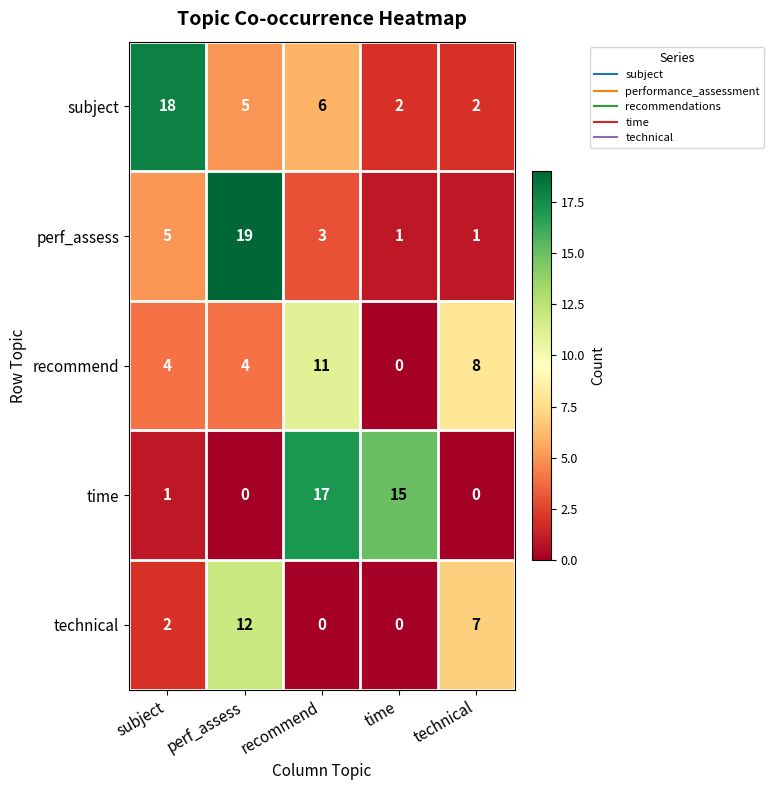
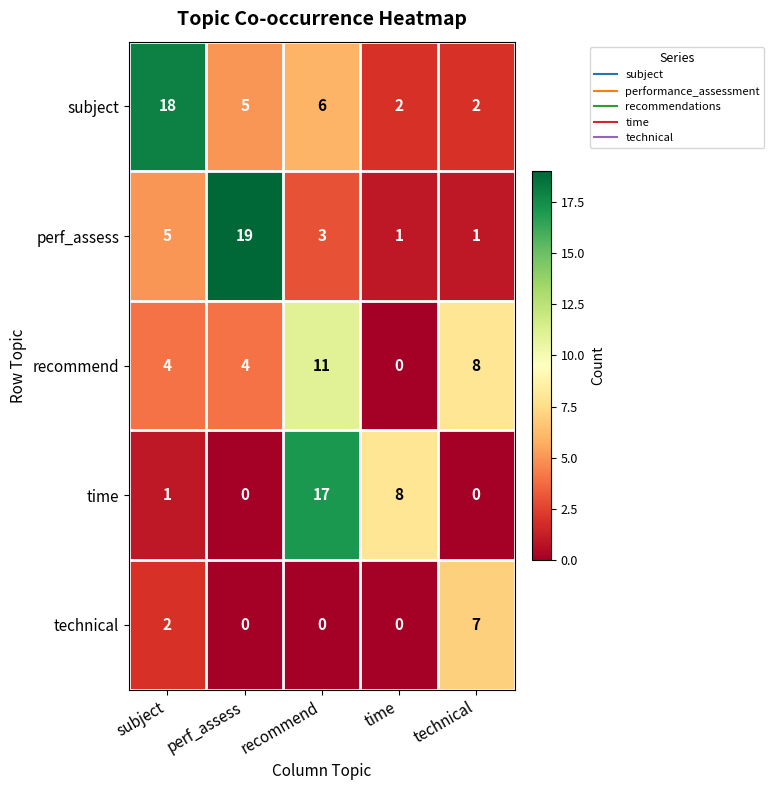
time, time: 15 -> 8
technical, perf_assess: 12 -> 0
